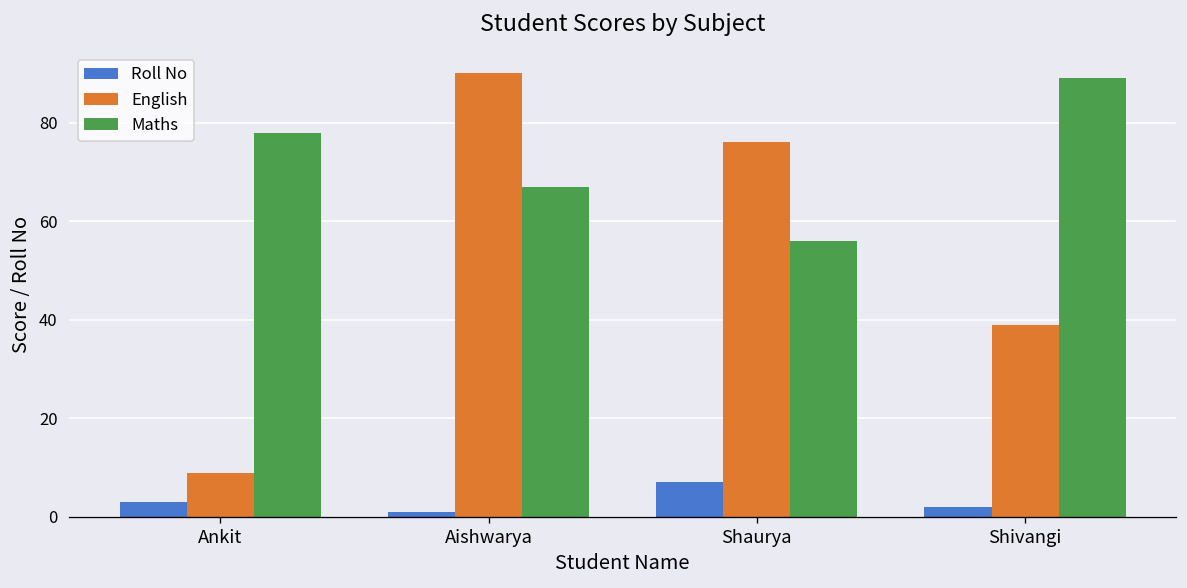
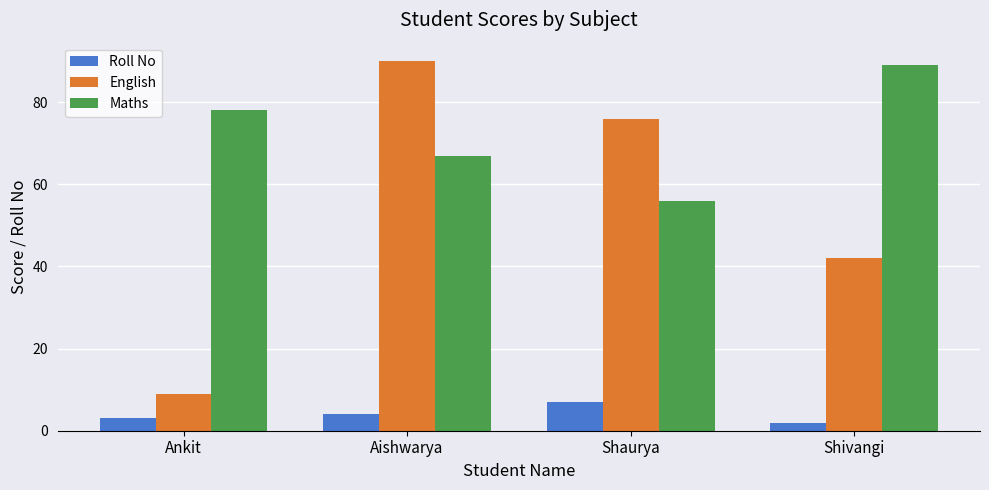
Roll No, Aishwarya: 1 -> 4
English, Shivangi: 39 -> 42
